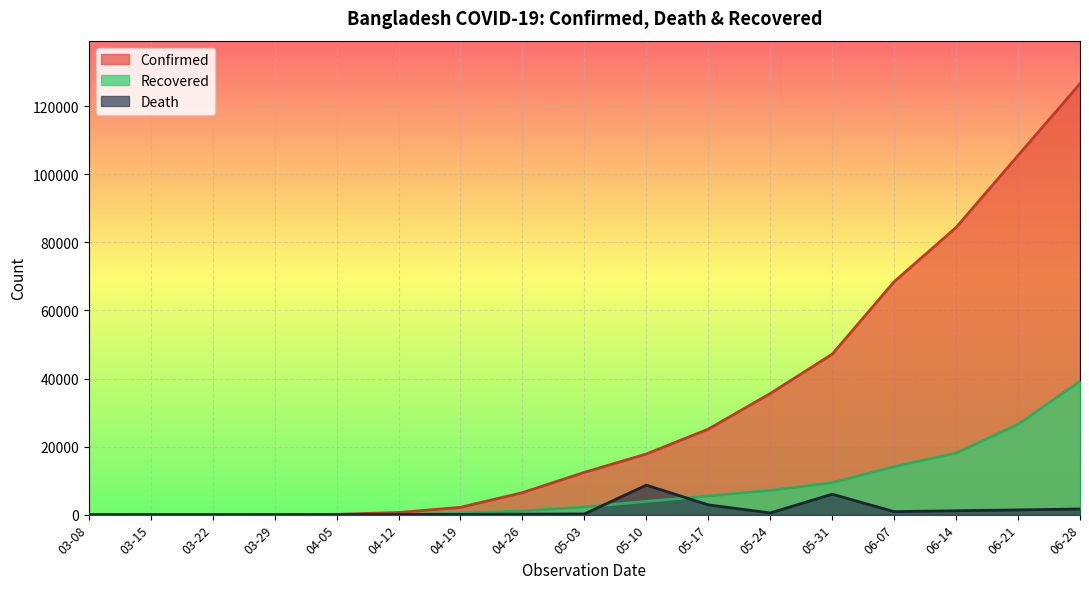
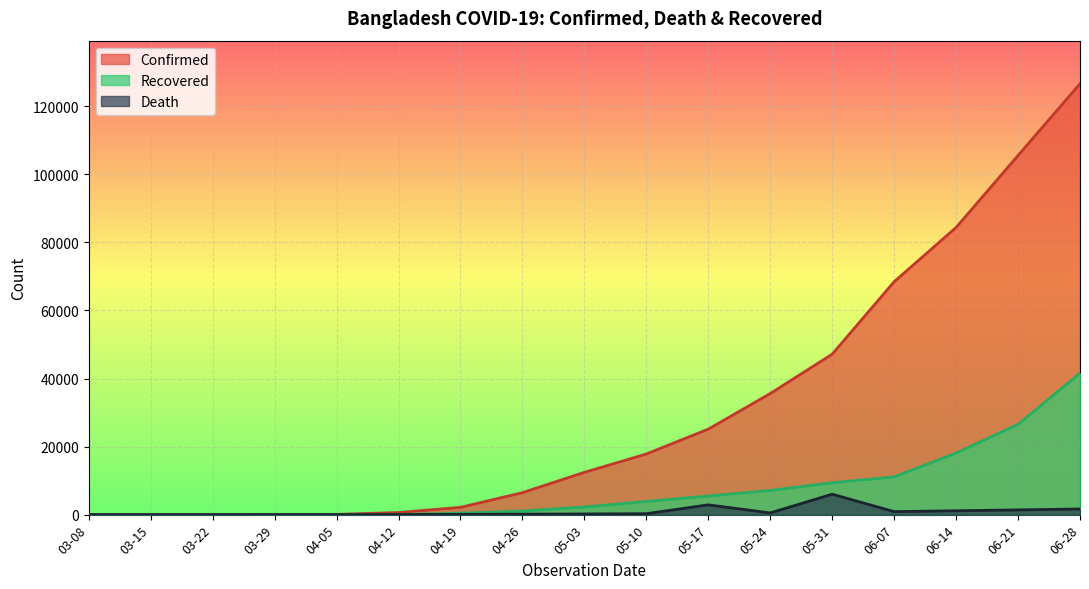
Death, 05-10: 9000 -> 0
Recovered, 06-07: 14000 -> 11000
Recovered, 06-28: 39000 -> 42000
